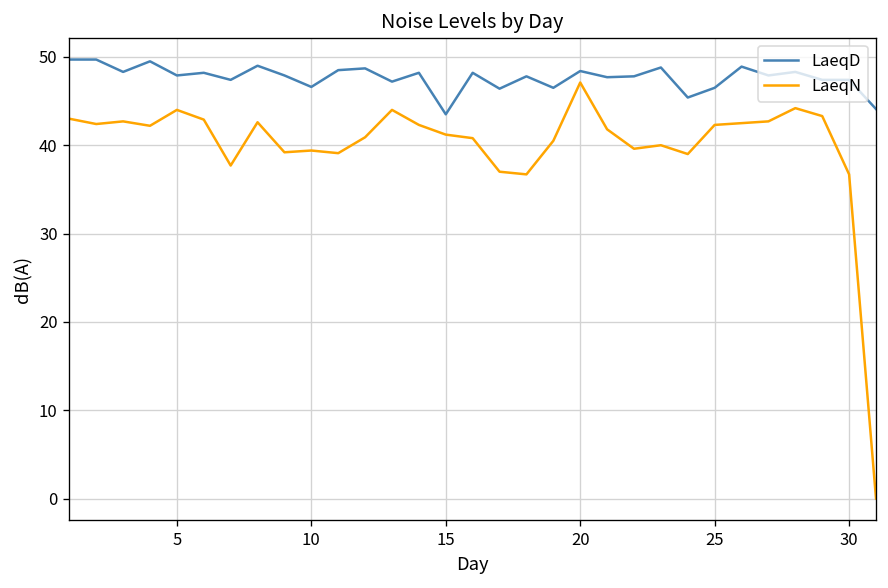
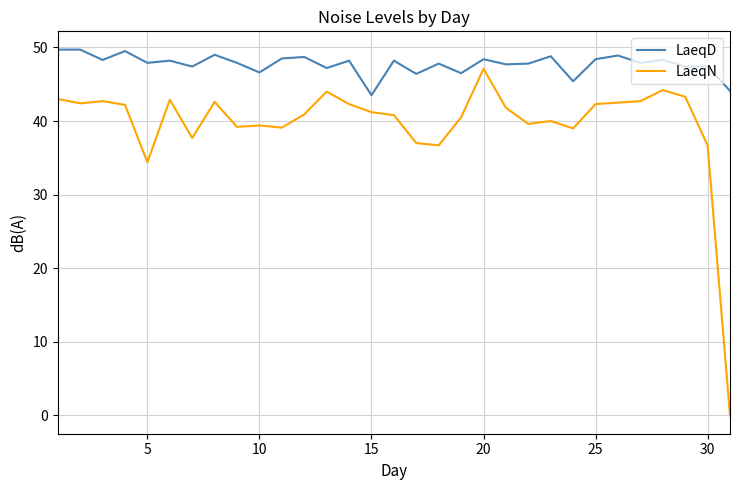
LaeqN, 5: 44 -> 34
LaeqD, 25: 47 -> 48
